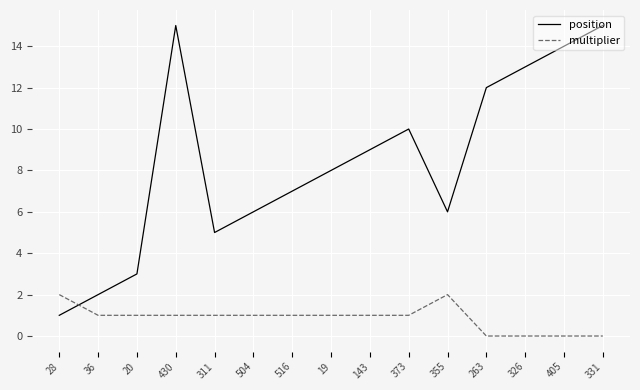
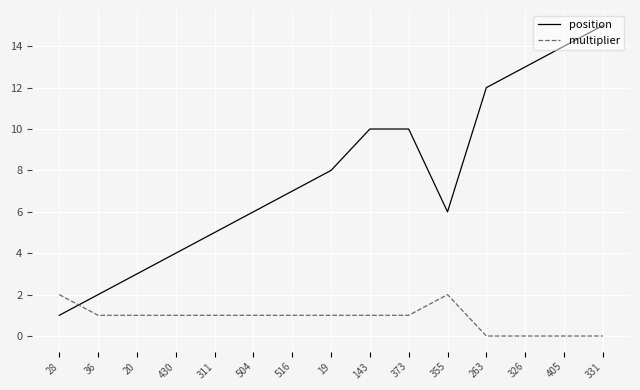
position, 430: 15 -> 4
position, 143: 9 -> 10
